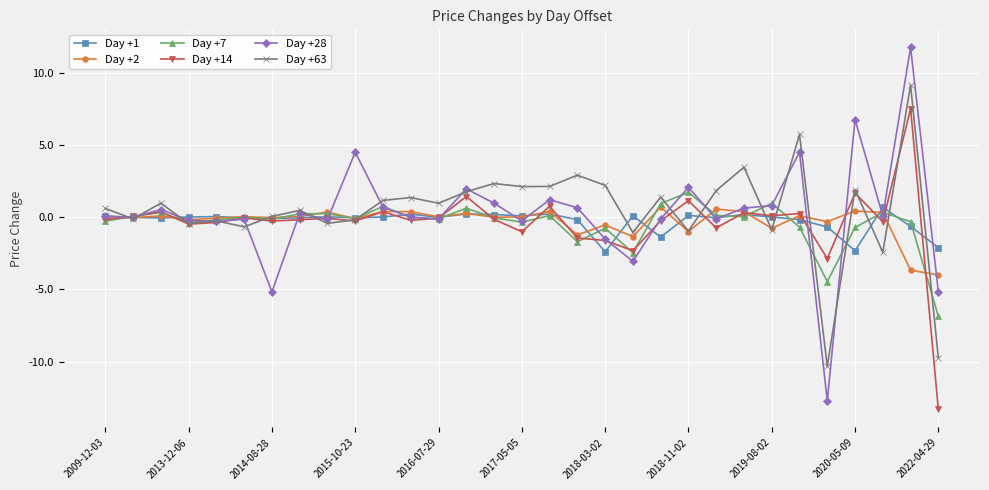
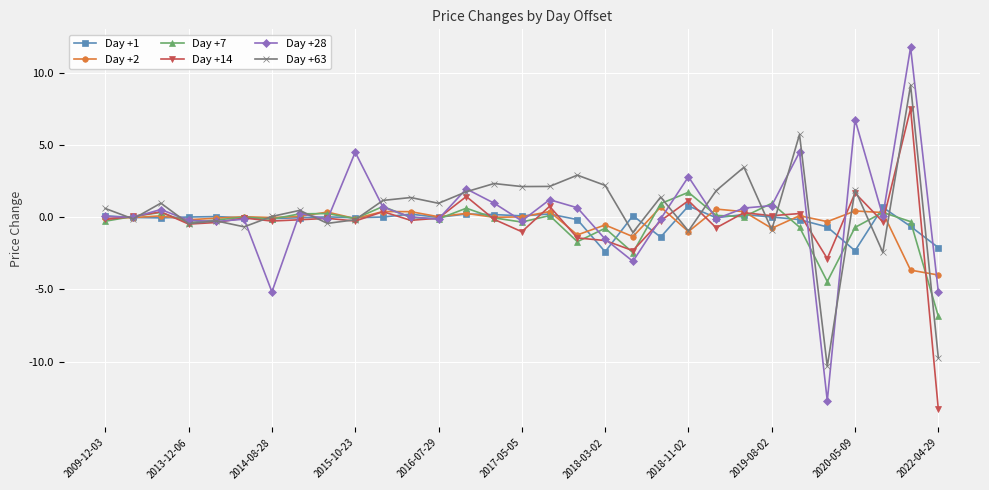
Day +1, 2018-11-02: 0.1 -> 0.8
Day +28, 2018-11-02: 2.1 -> 2.8
